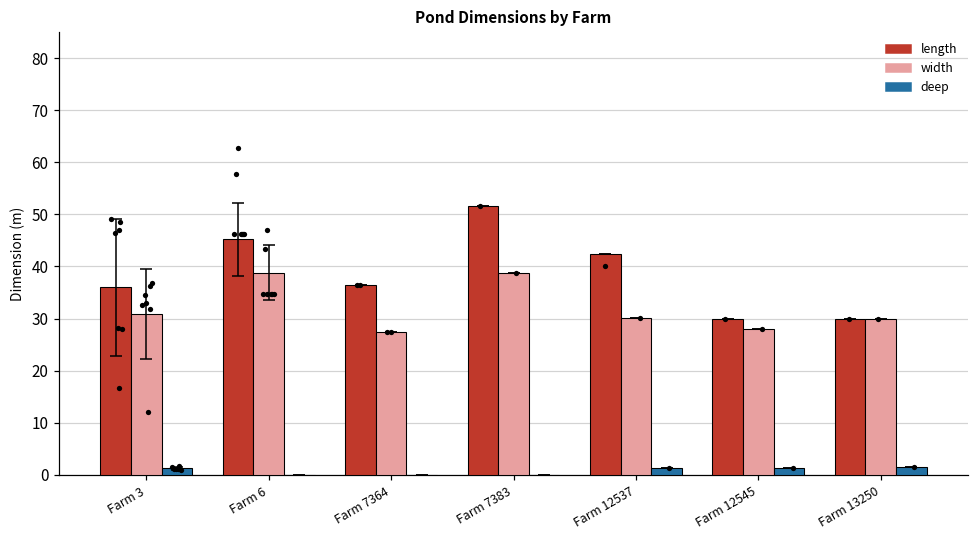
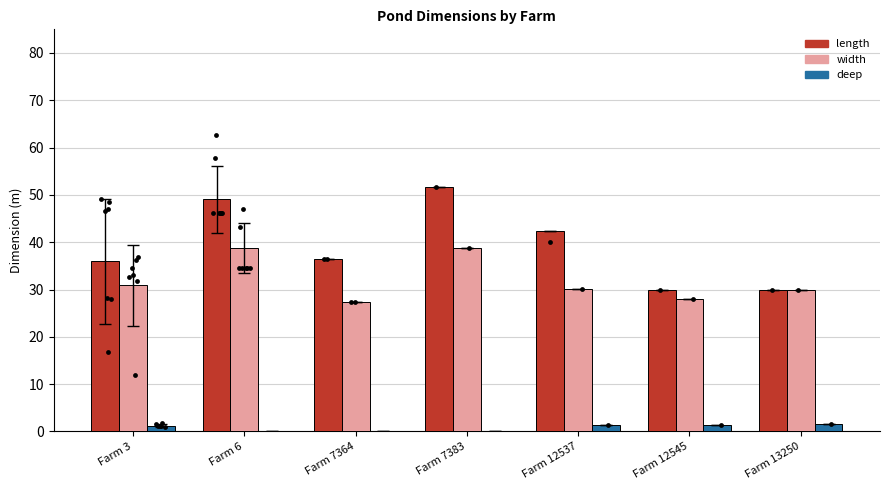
length, Farm 6: 45 -> 49
